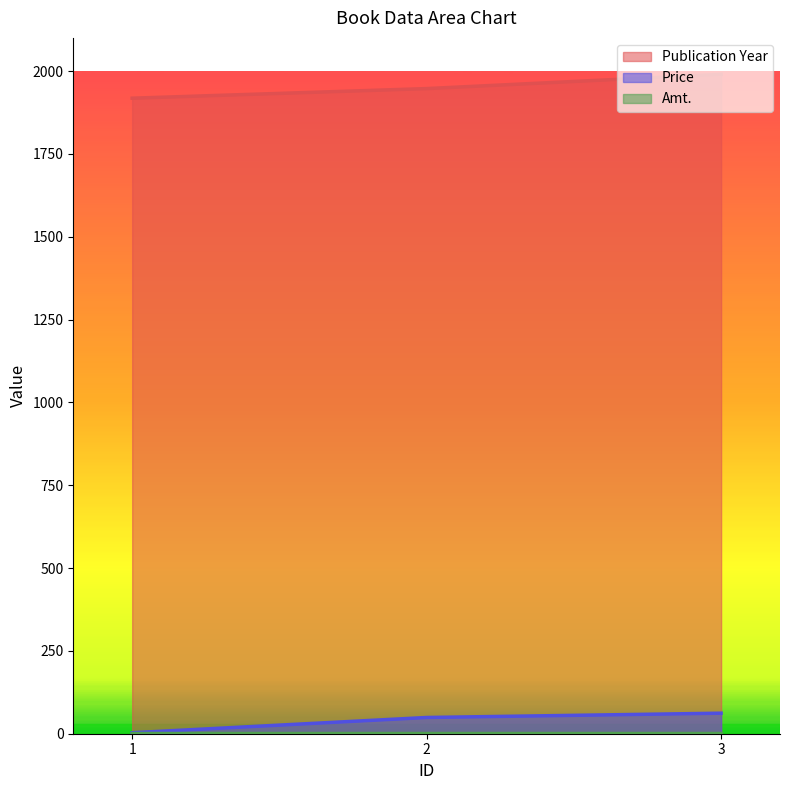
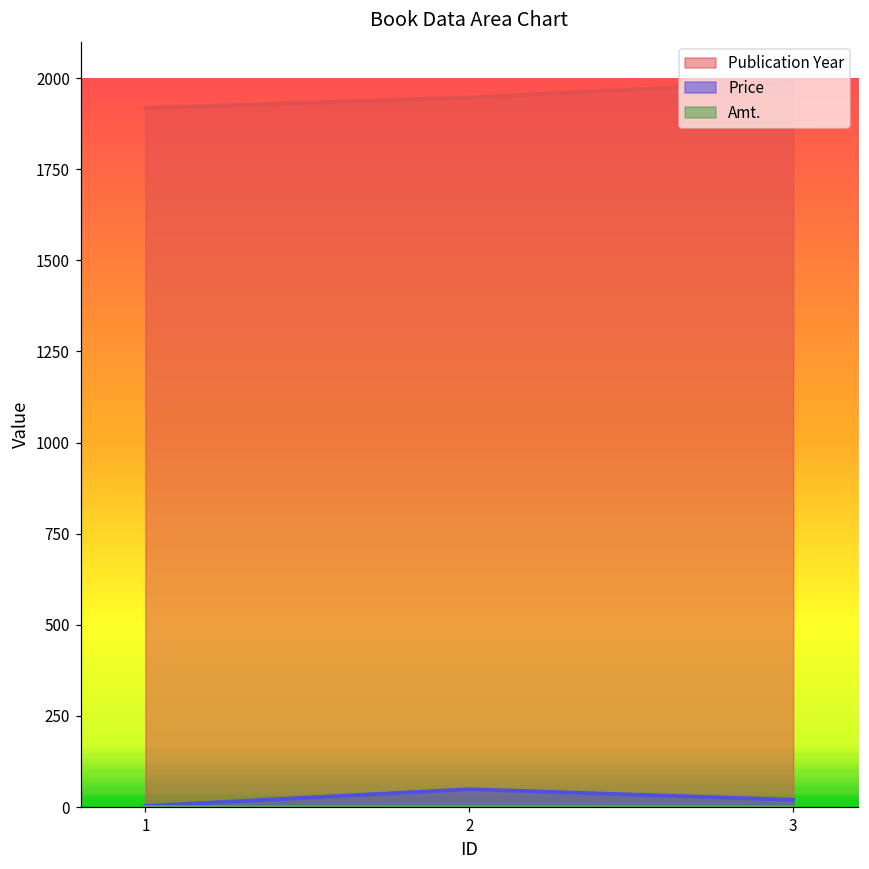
Price, 3: 60 -> 20
